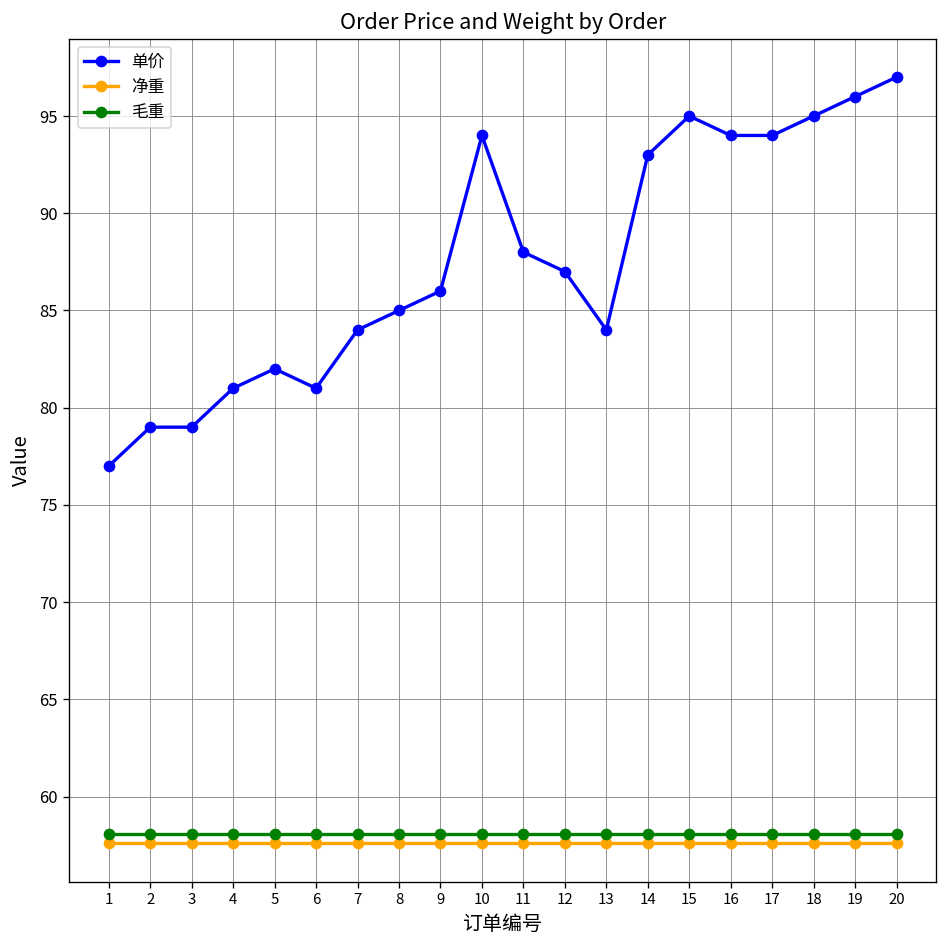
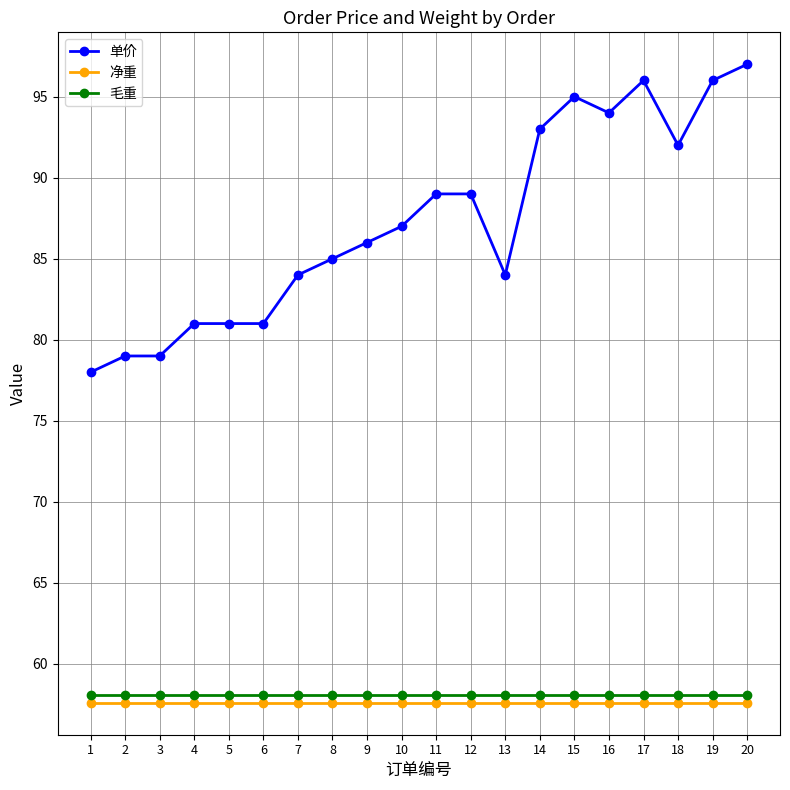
单价, 1: 77 -> 78
单价, 5: 82 -> 81
单价, 10: 94 -> 87
单价, 11: 88 -> 89
单价, 12: 87 -> 89
单价, 17: 94 -> 96
单价, 18: 95 -> 92
